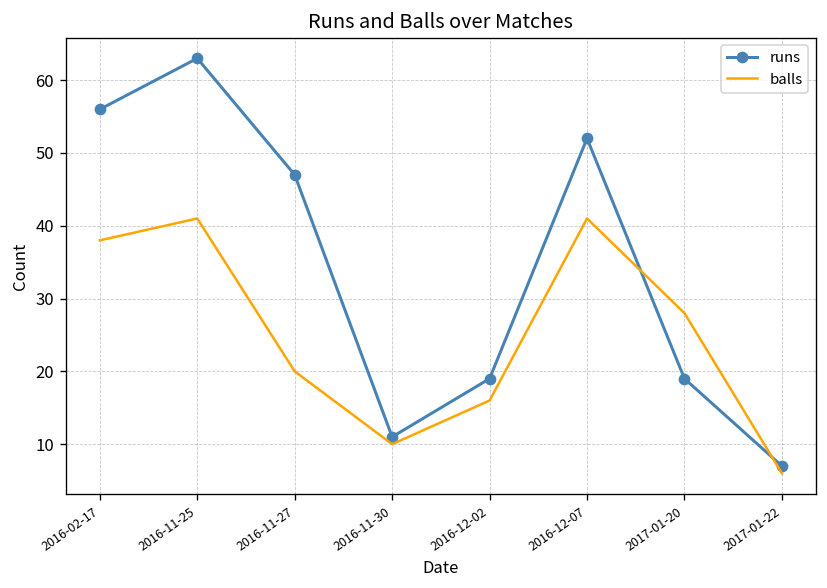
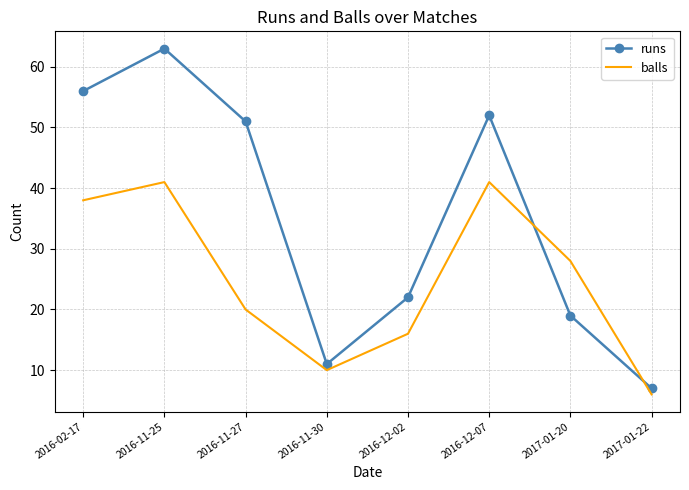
runs, 2016-11-27: 47 -> 51
runs, 2016-12-02: 19 -> 22
